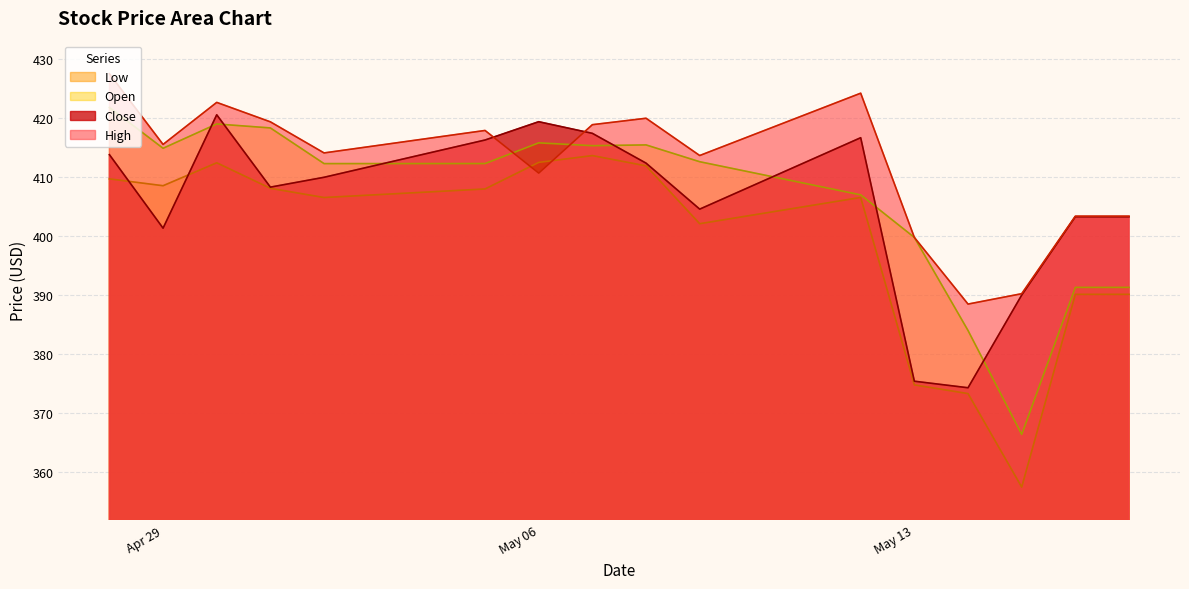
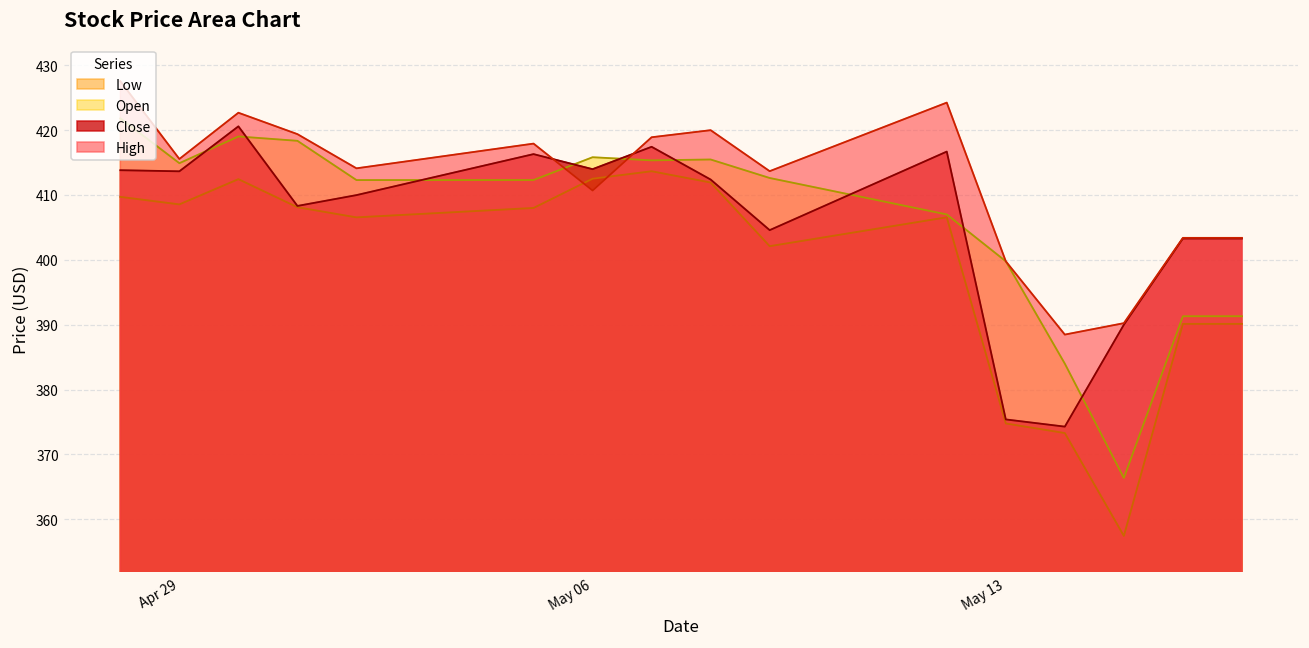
Close, Apr 29: 401 -> 414
Close, May 06: 419 -> 414
